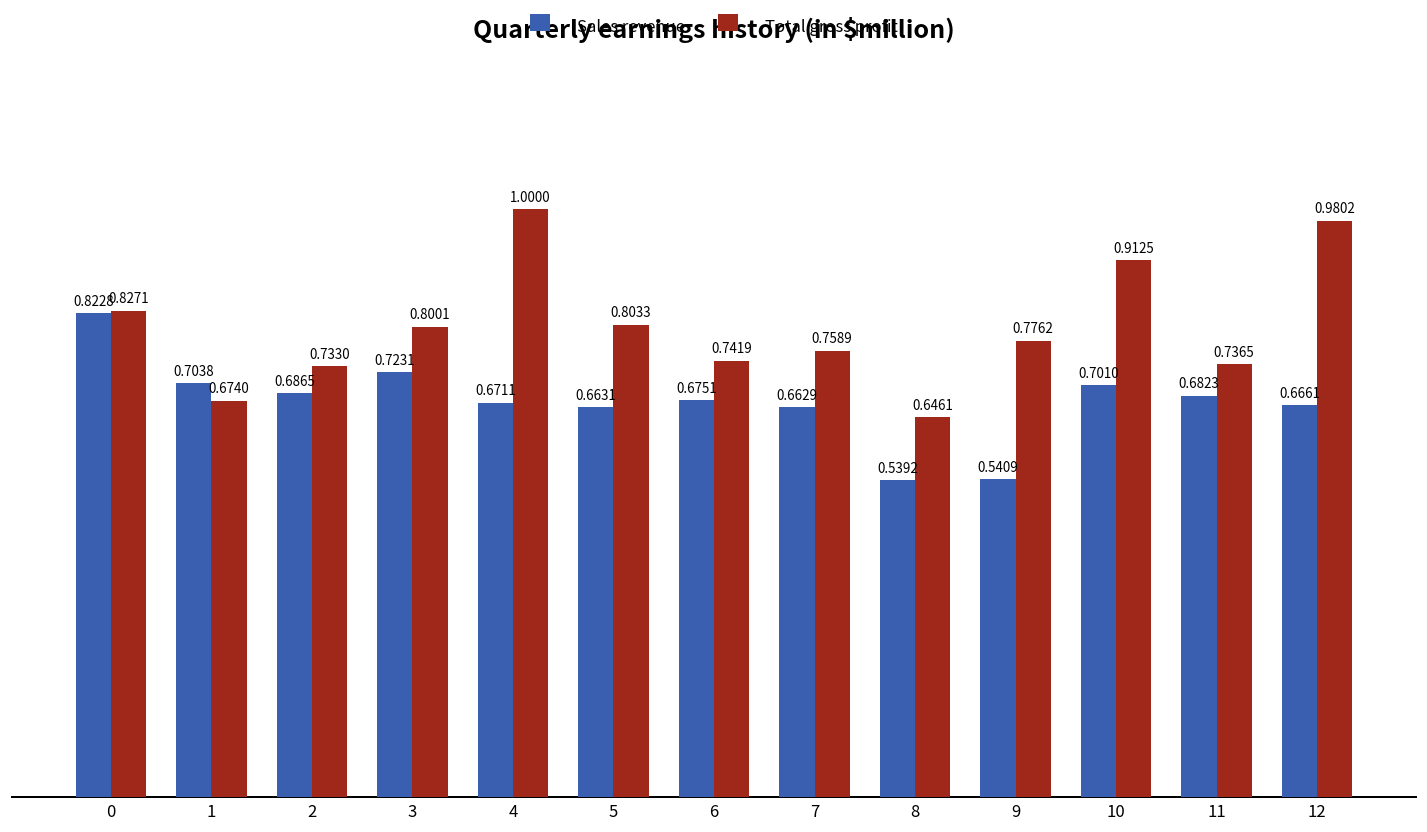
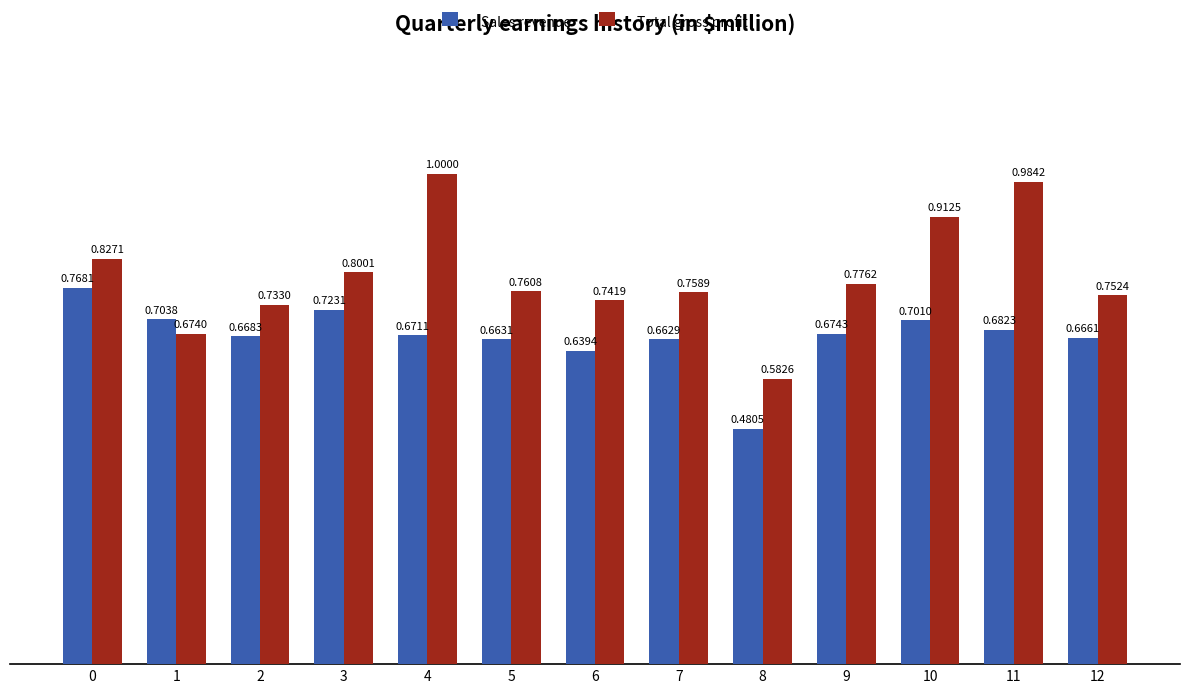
Sales revenue, 0: 0.8228 -> 0.7681
Sales revenue, 2: 0.6865 -> 0.6683
Total gross profit, 5: 0.8033 -> 0.7608
Sales revenue, 6: 0.6751 -> 0.6394
Sales revenue, 8: 0.5392 -> 0.4805
Total gross profit, 8: 0.6461 -> 0.5826
Sales revenue, 9: 0.5409 -> 0.6743
Total gross profit, 11: 0.7365 -> 0.9842
Total gross profit, 12: 0.9802 -> 0.7524
